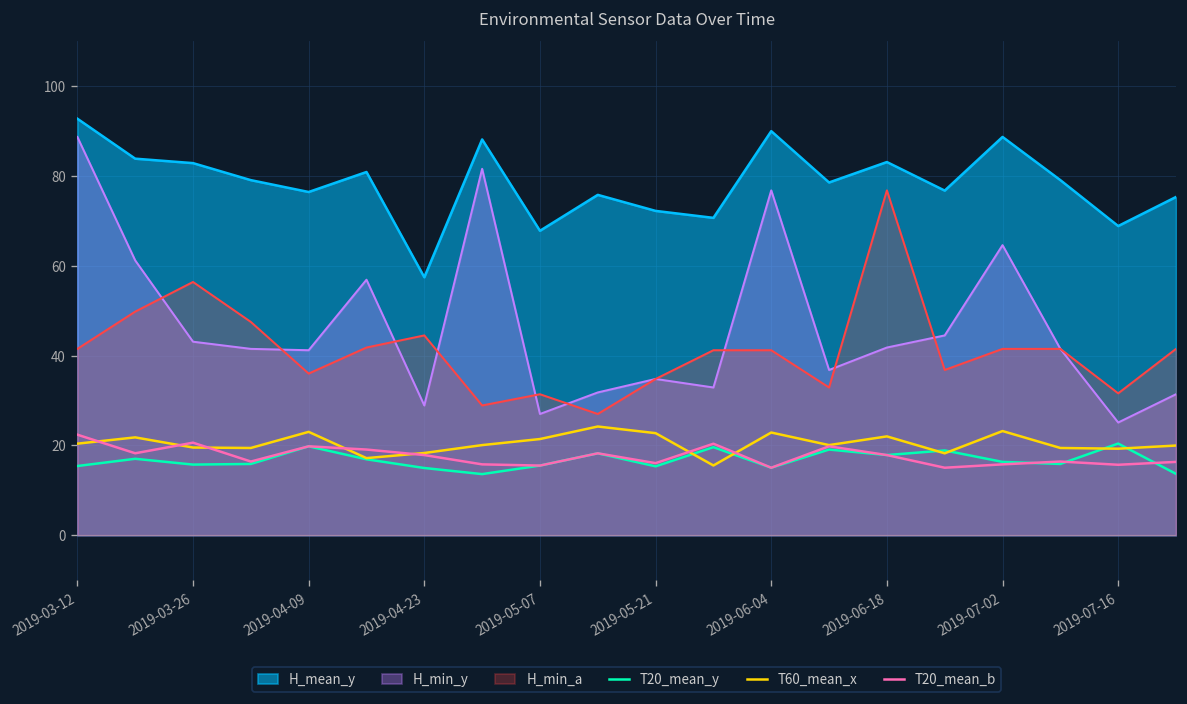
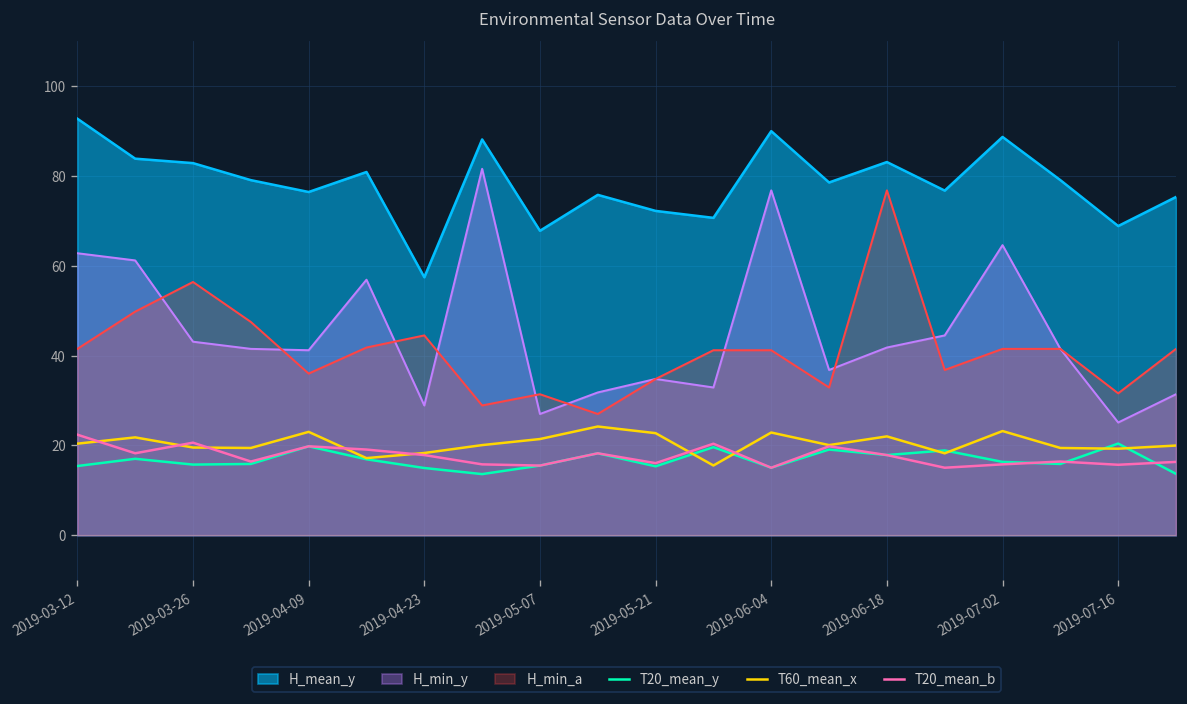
H_min_y, 2019-03-12: 89 -> 63
